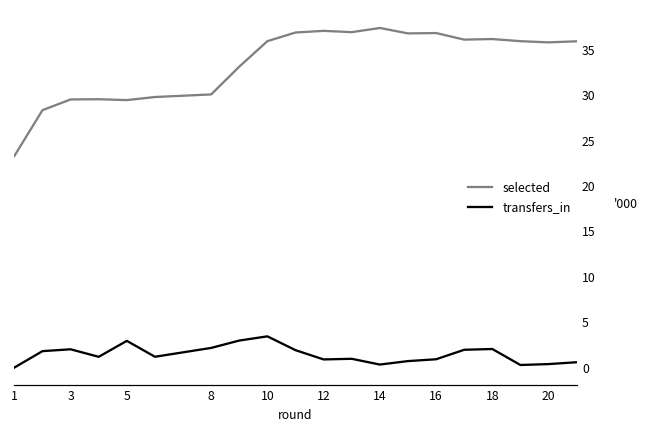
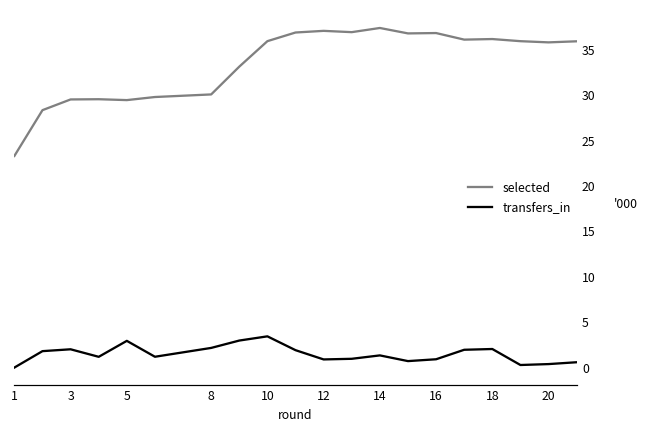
transfers_in, 14: 0 -> 1
